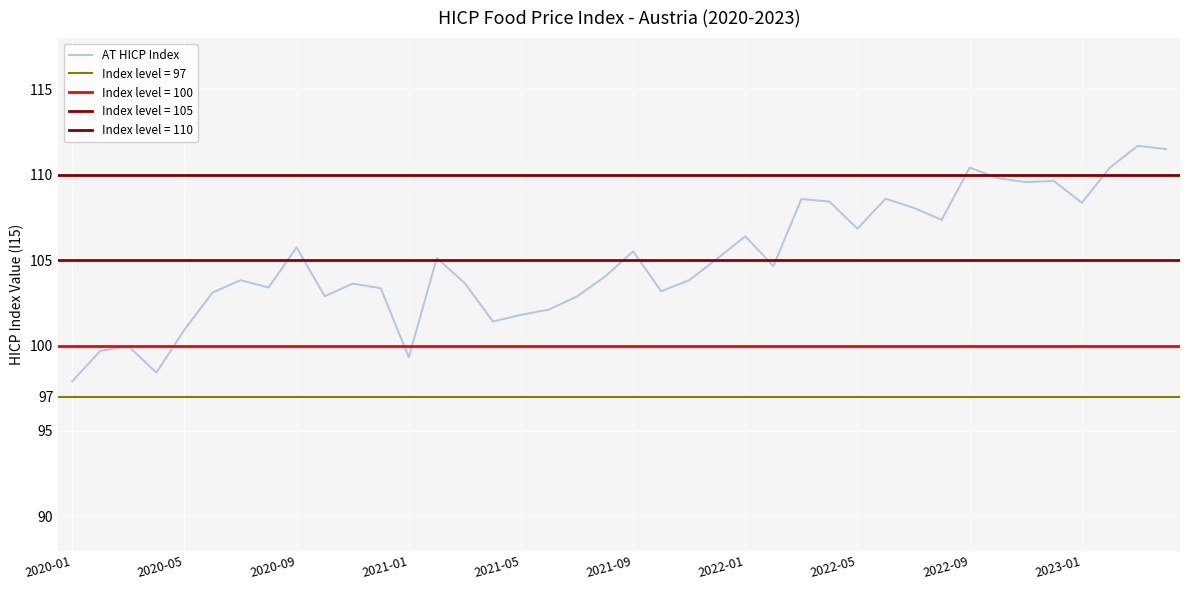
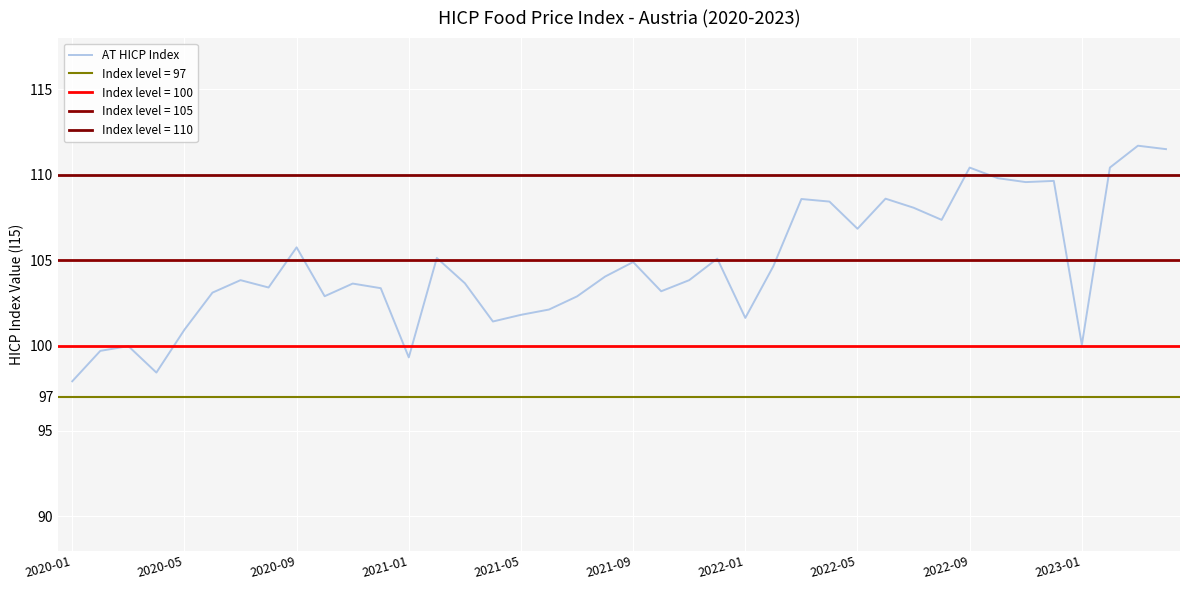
2021-09: 105.5 -> 104.9
2022-01: 106.4 -> 101.6
2023-01: 108.4 -> 100.0
